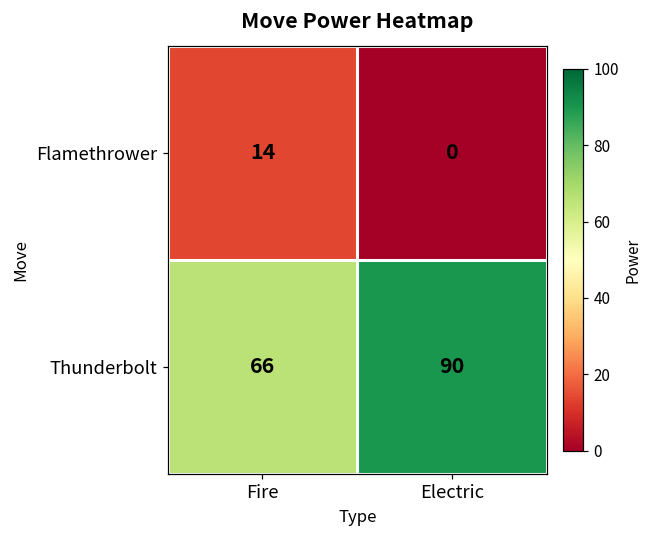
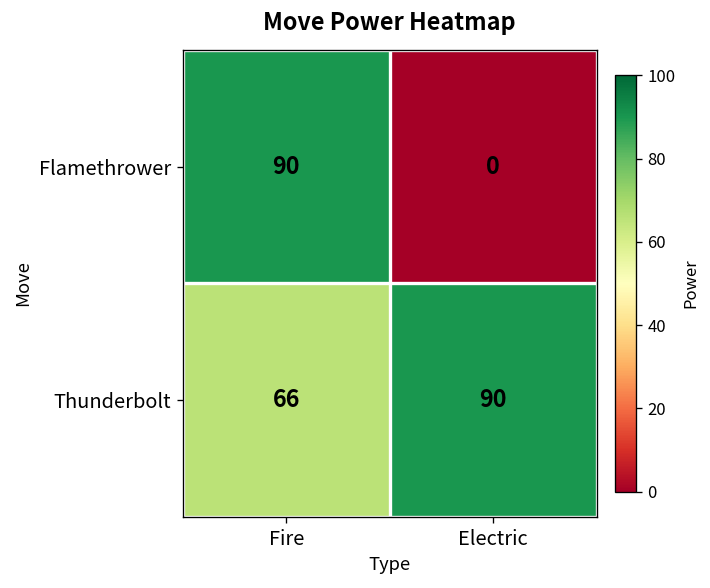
Flamethrower, Fire: 14 -> 90
